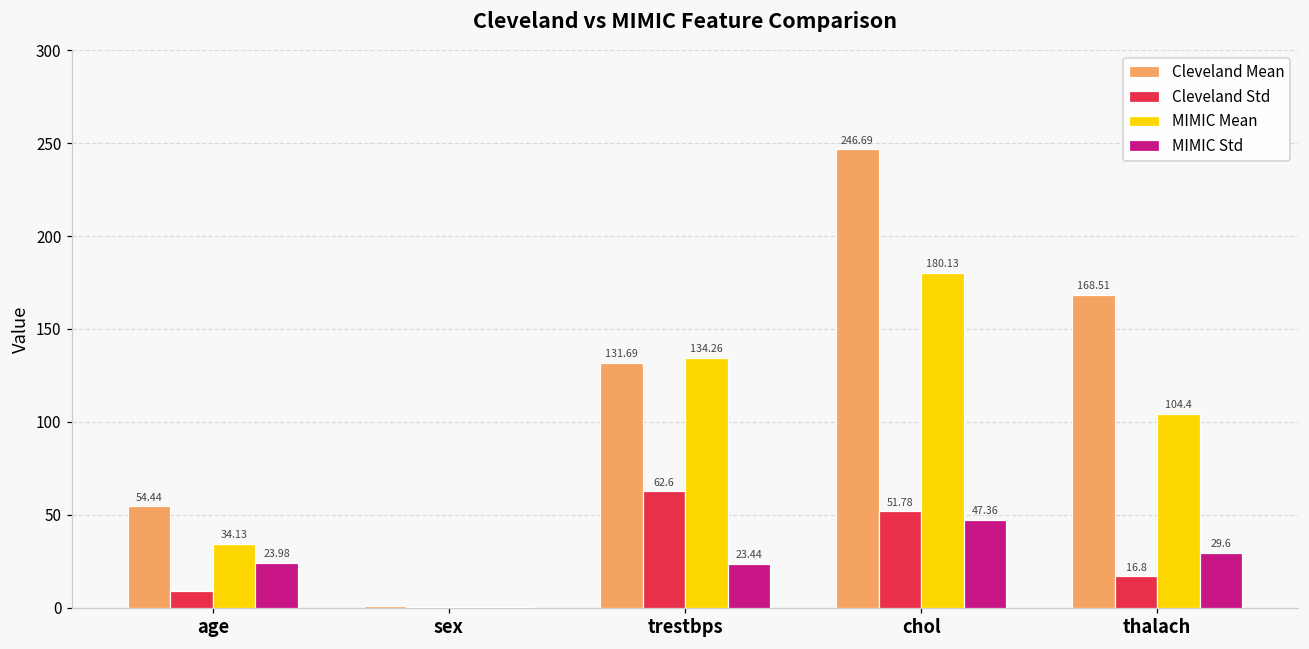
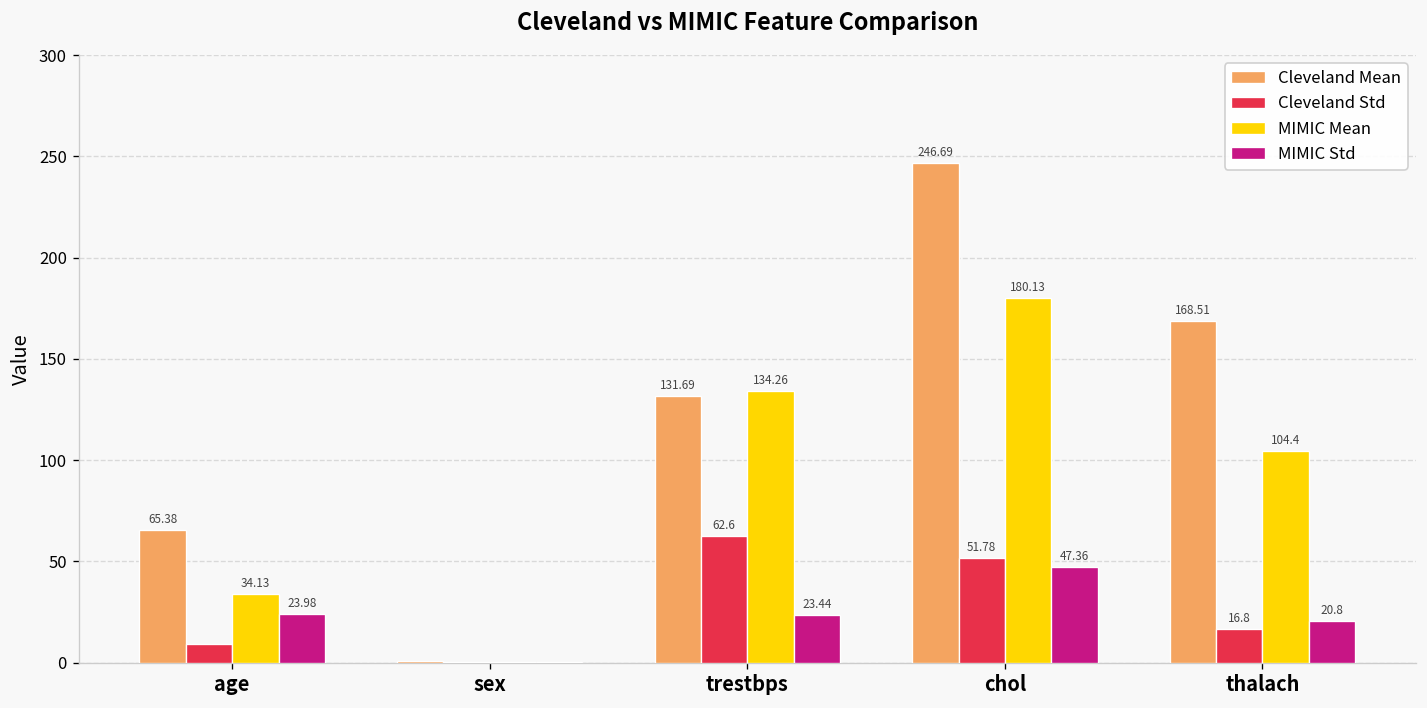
Cleveland Mean, age: 54.44 -> 65.38
MIMIC Std, thalach: 29.6 -> 20.8
